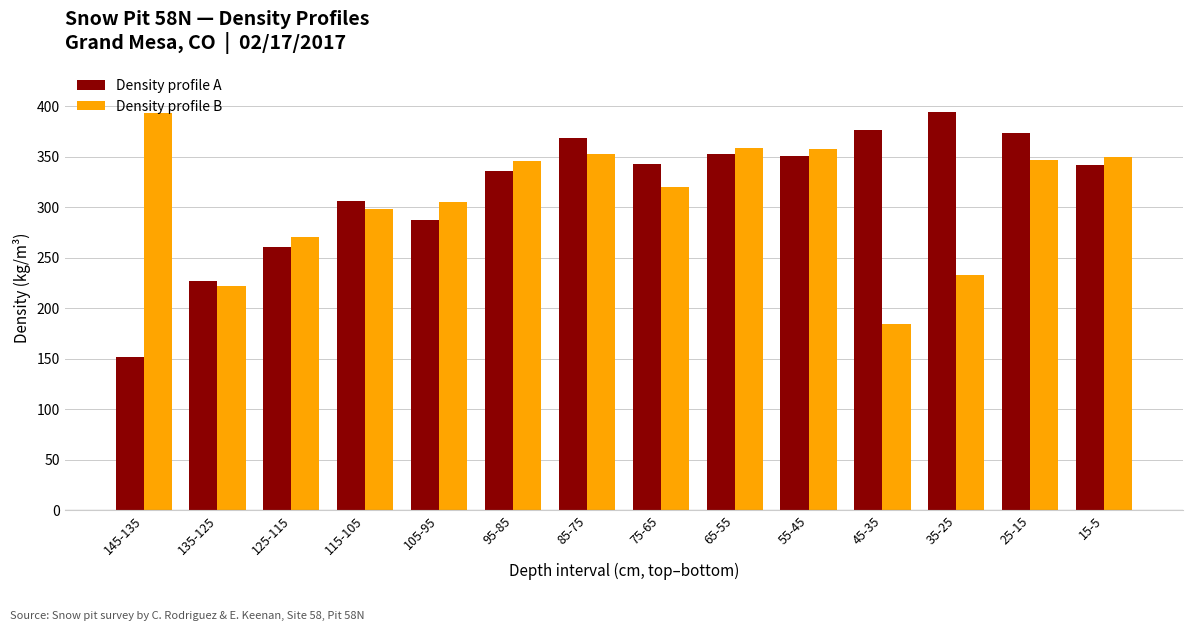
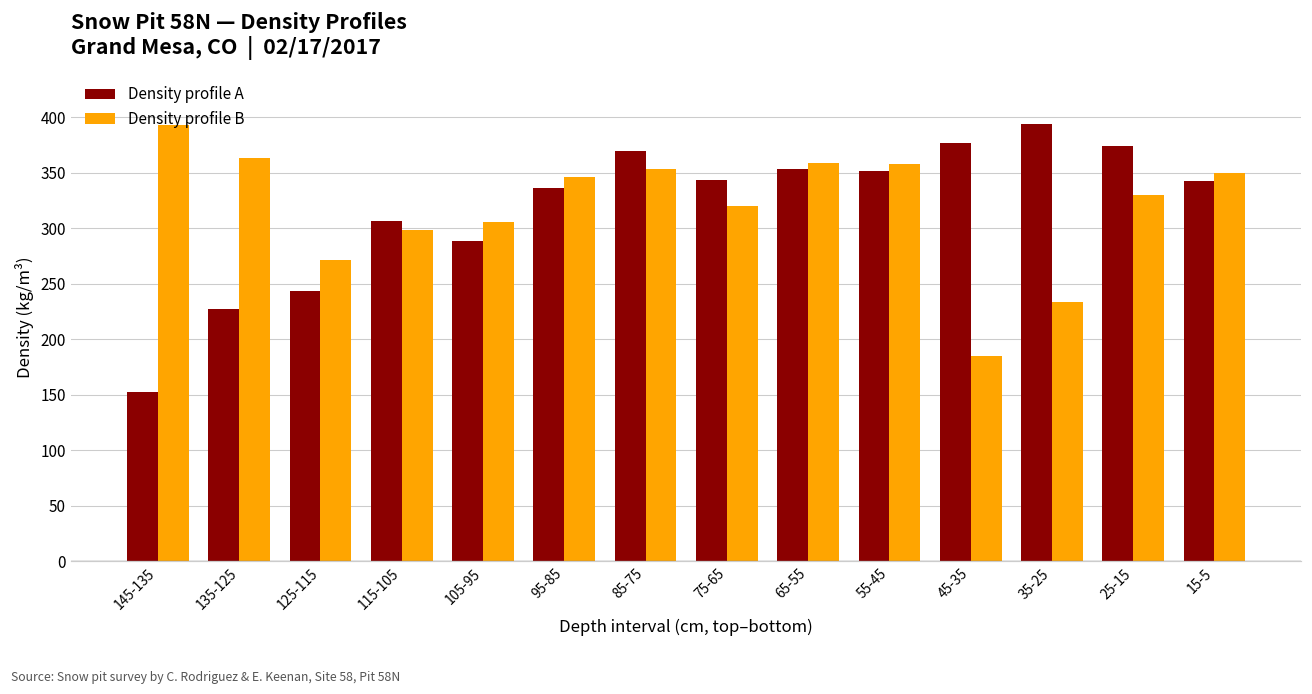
Density profile B, 135-125: 222 -> 363
Density profile A, 125-115: 261 -> 243
Density profile B, 25-15: 347 -> 330
